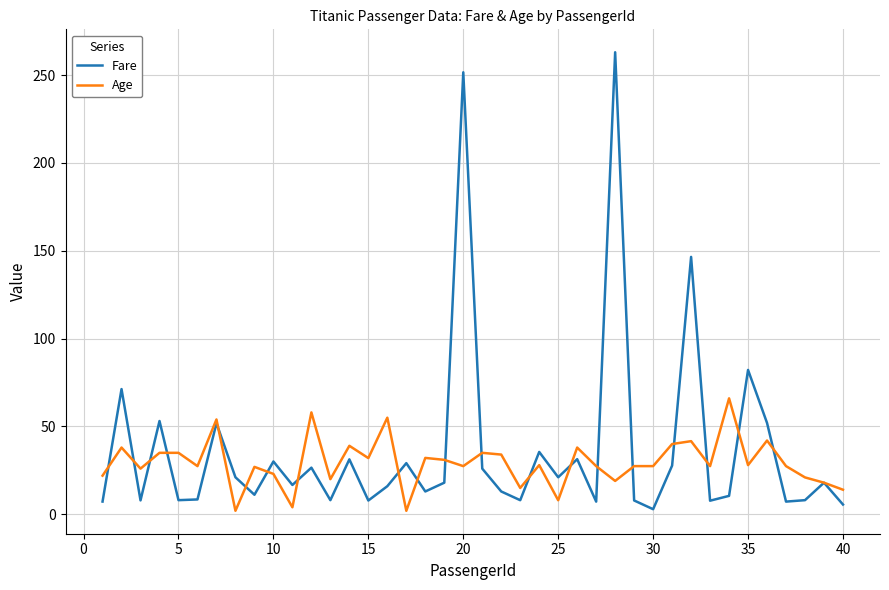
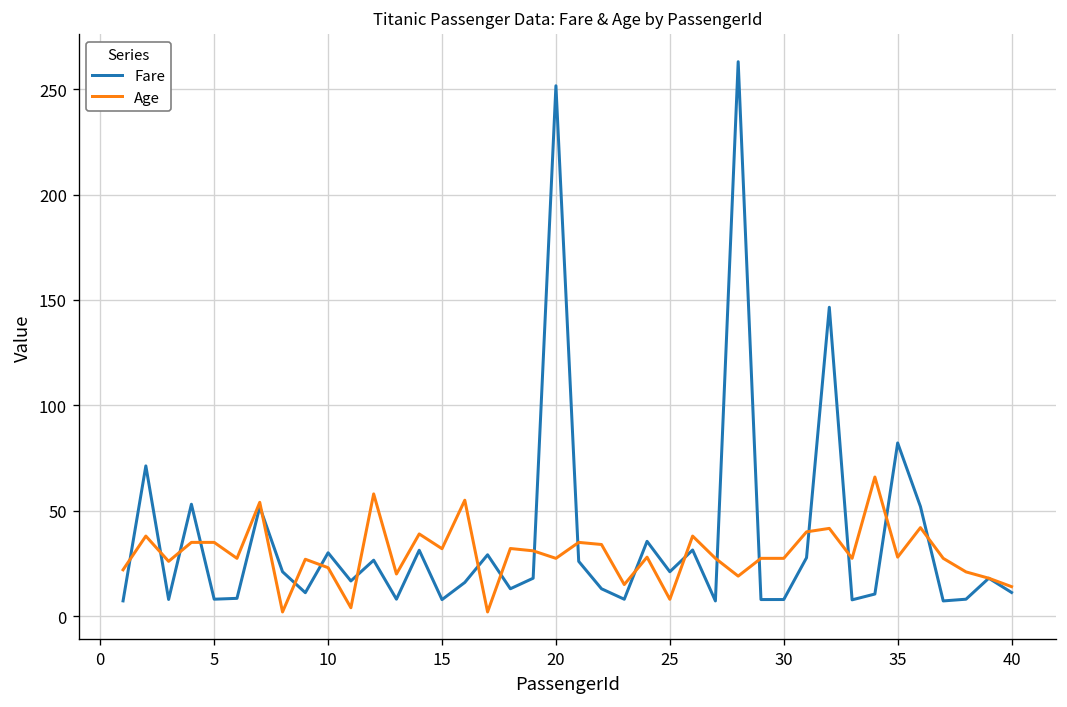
Fare, 30: 3 -> 8
Fare, 40: 6 -> 11
